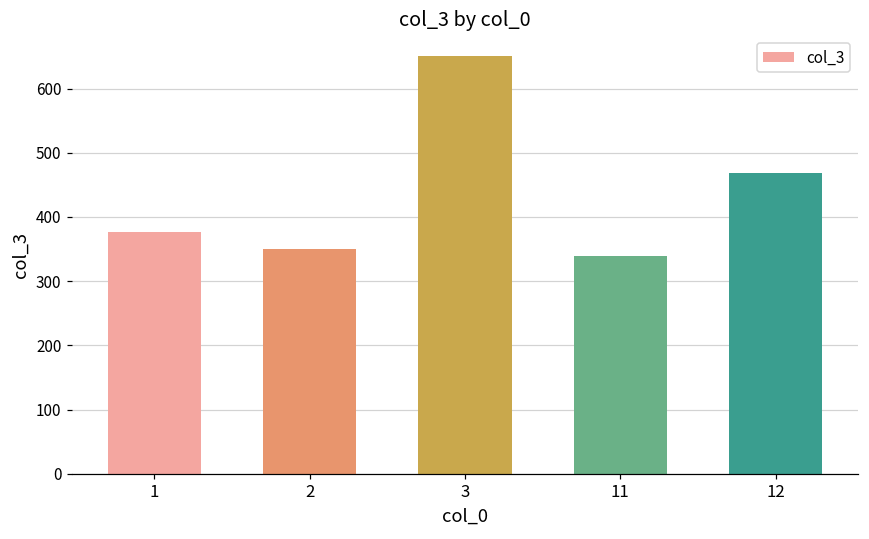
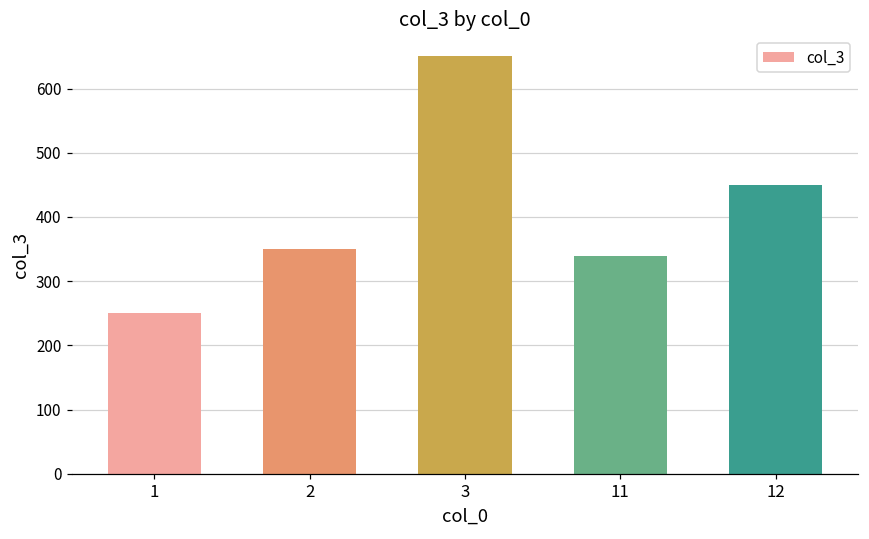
1: 380 -> 250
12: 470 -> 450
